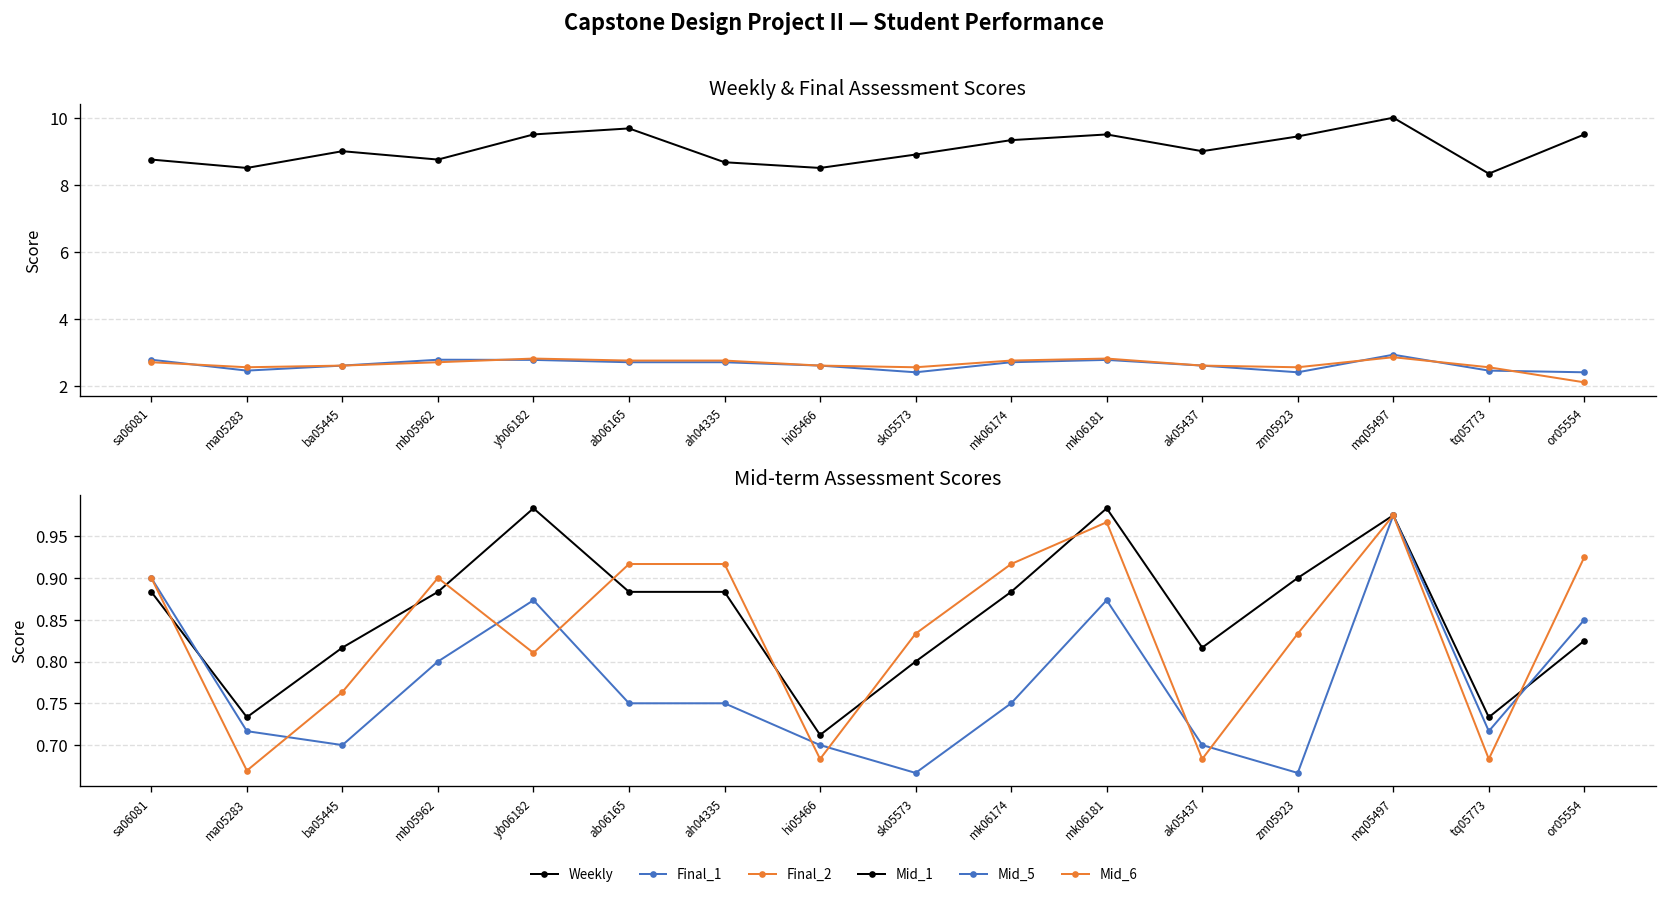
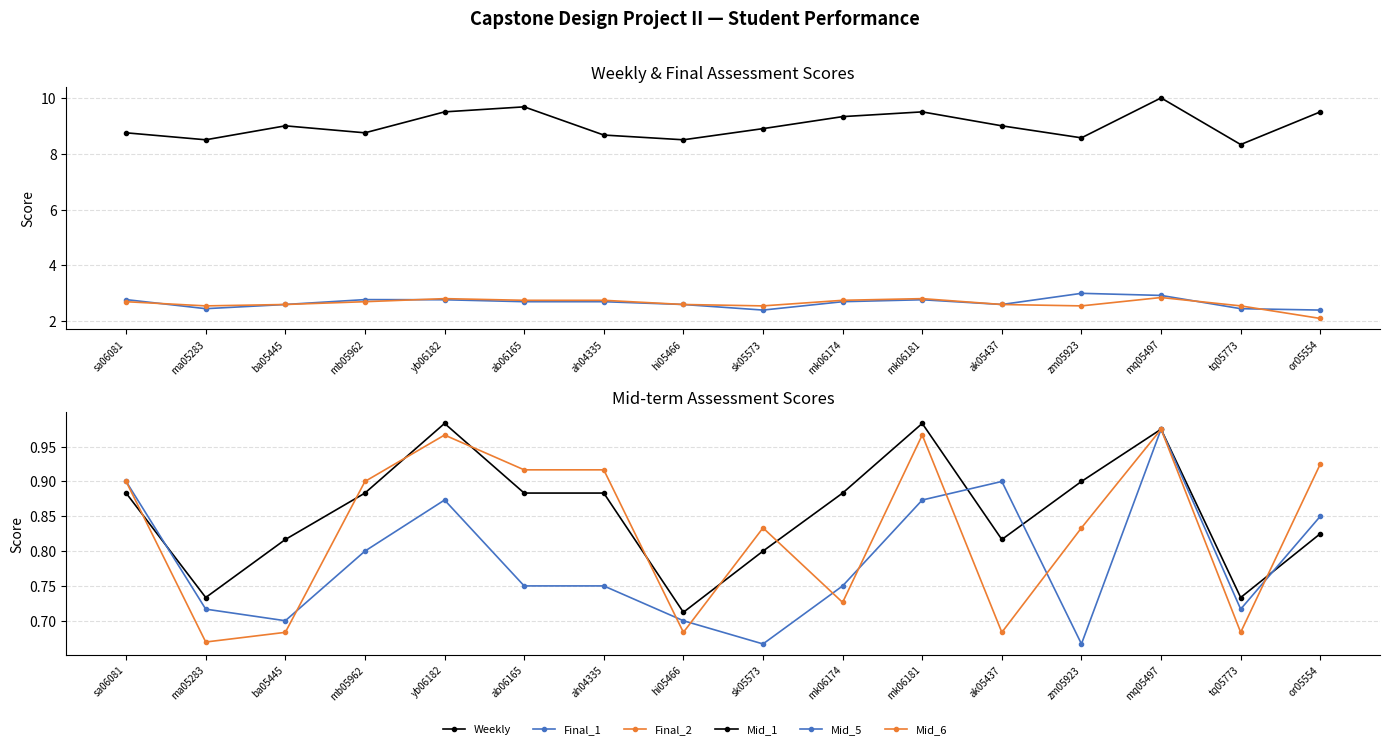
Weekly & Final Assessment Scores, Weekly, zm05923: 9.4 -> 8.6
Weekly & Final Assessment Scores, Final_1, zm05923: 2.4 -> 3.0
Mid-term Assessment Scores, Mid_6, ba05445: 0.76 -> 0.68
Mid-term Assessment Scores, Mid_6, yb06182: 0.81 -> 0.97
Mid-term Assessment Scores, Mid_6, mk06174: 0.92 -> 0.73
Mid-term Assessment Scores, Mid_5, ak05437: 0.7 -> 0.9
